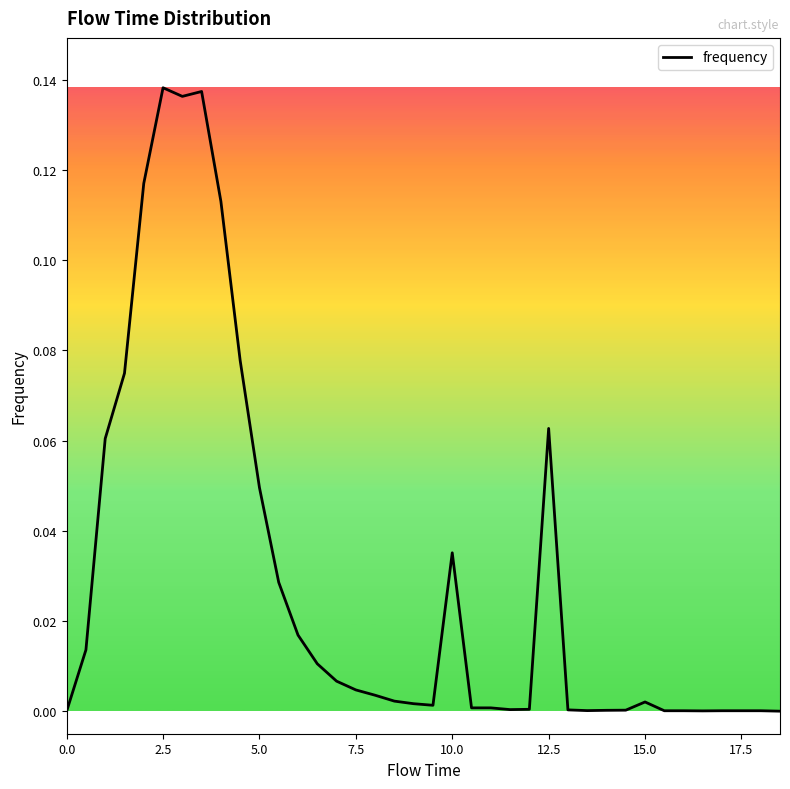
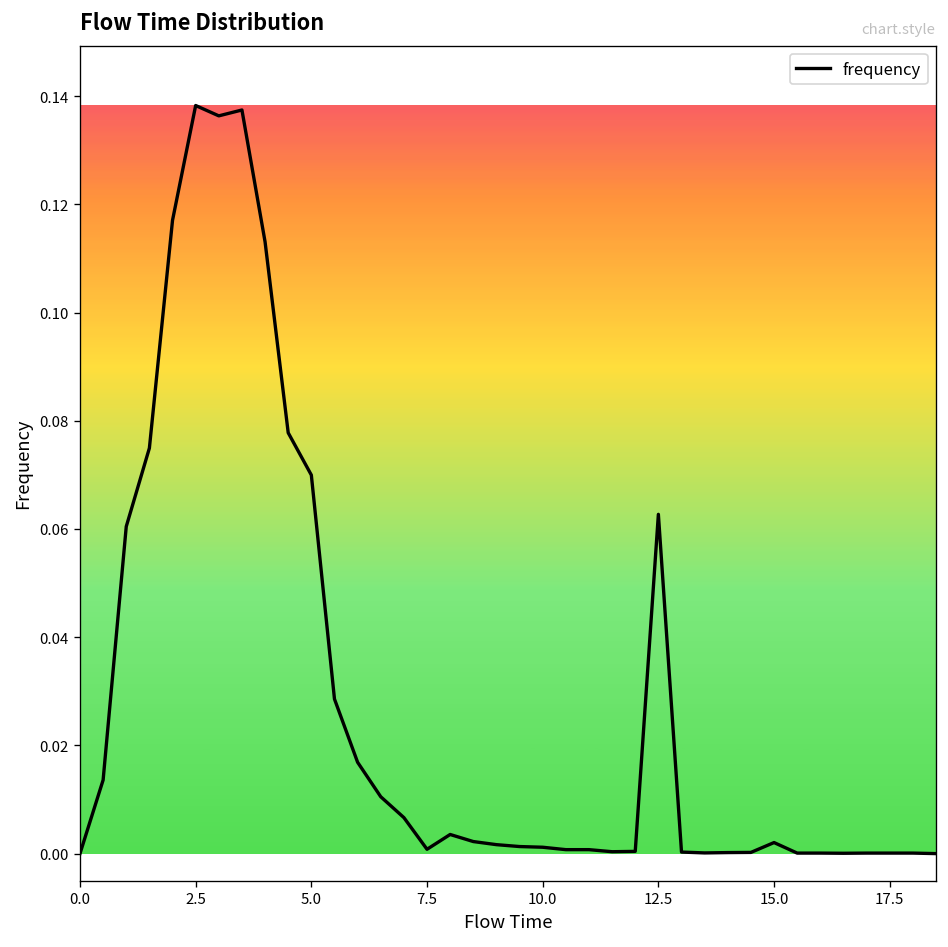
5.0: 0.050 -> 0.070
7.5: 0.005 -> 0.001
10.0: 0.035 -> 0.001
